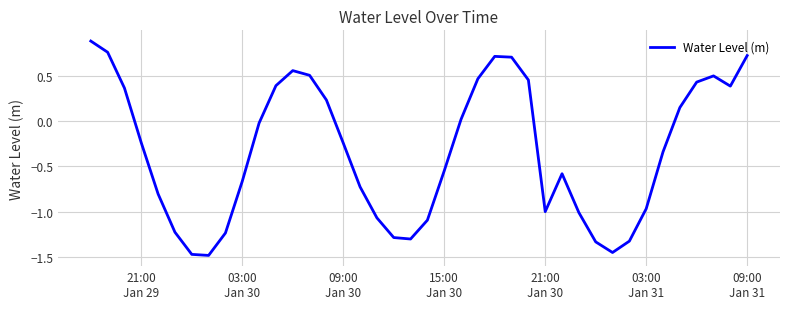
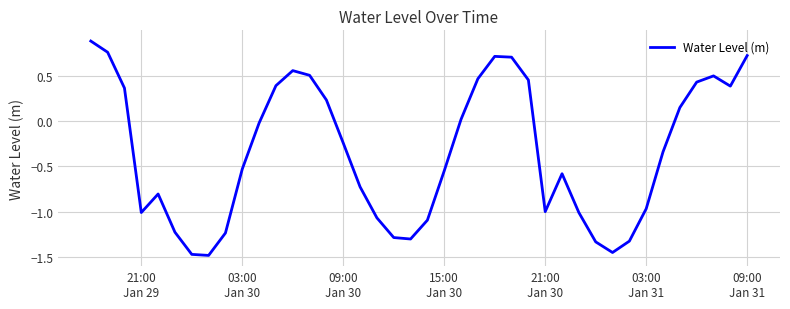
21:00 Jan 29: -0.2 -> -1.0
03:00 Jan 30: -0.7 -> -0.5
